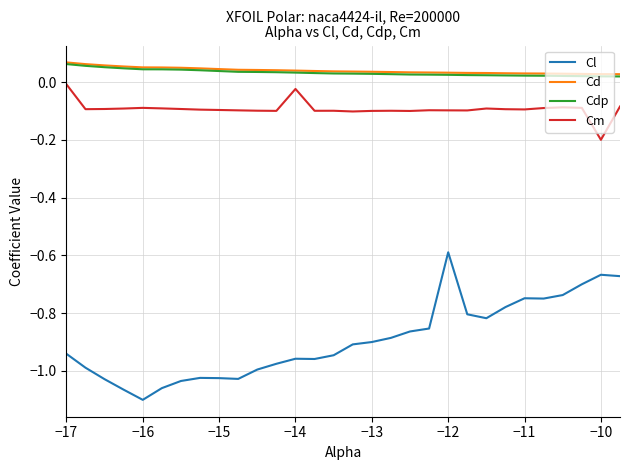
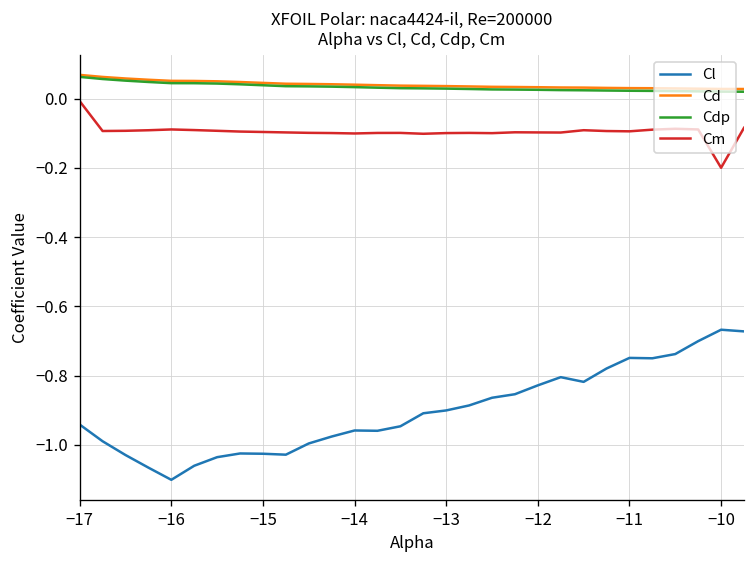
Cm, −14: -0.02 -> -0.10
Cl, −12: -0.59 -> -0.83
